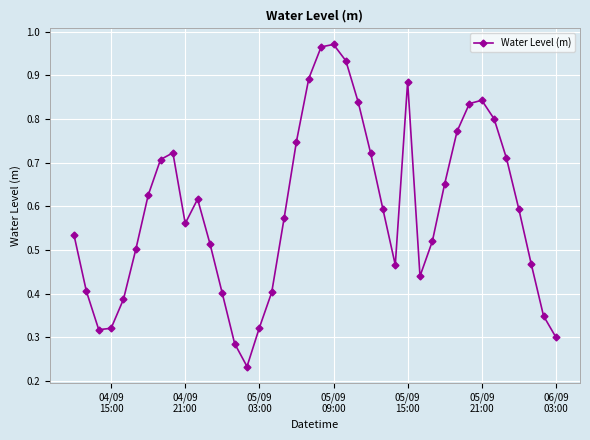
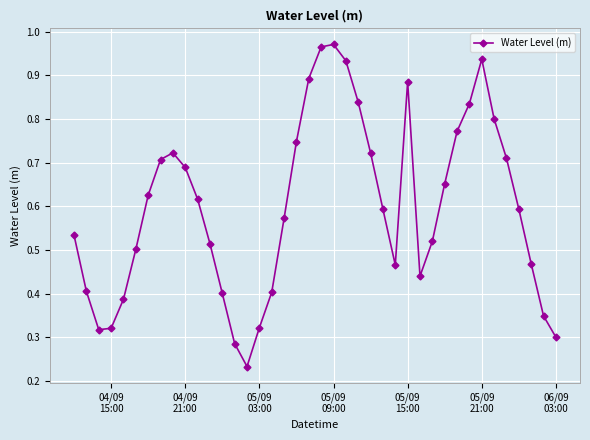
04/09 21:00: 0.56 -> 0.69
05/09 21:00: 0.84 -> 0.94
